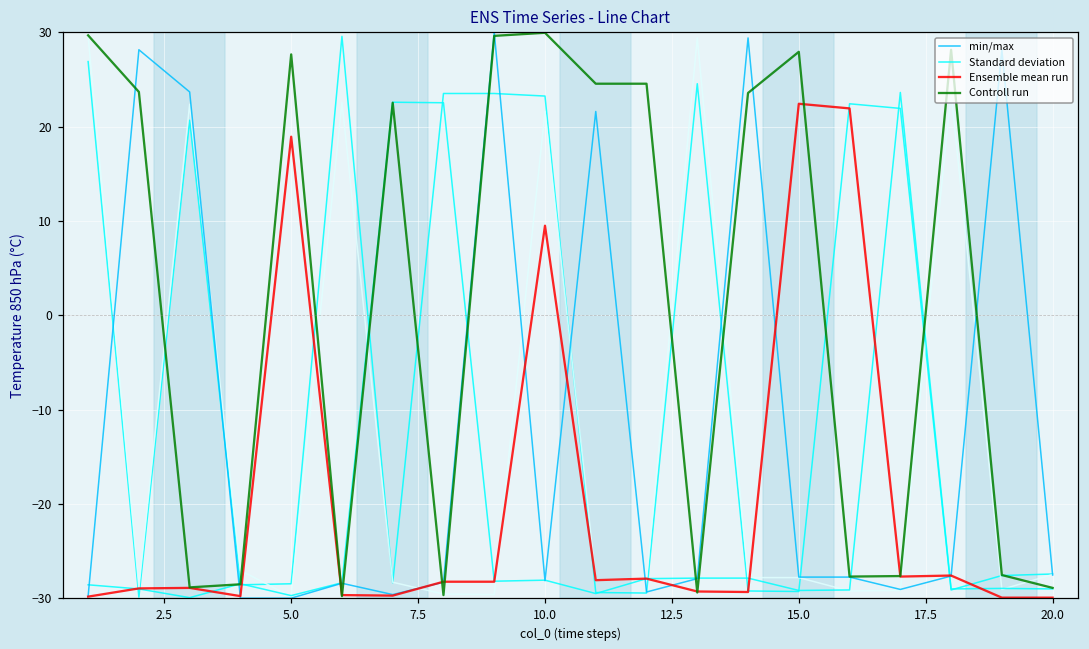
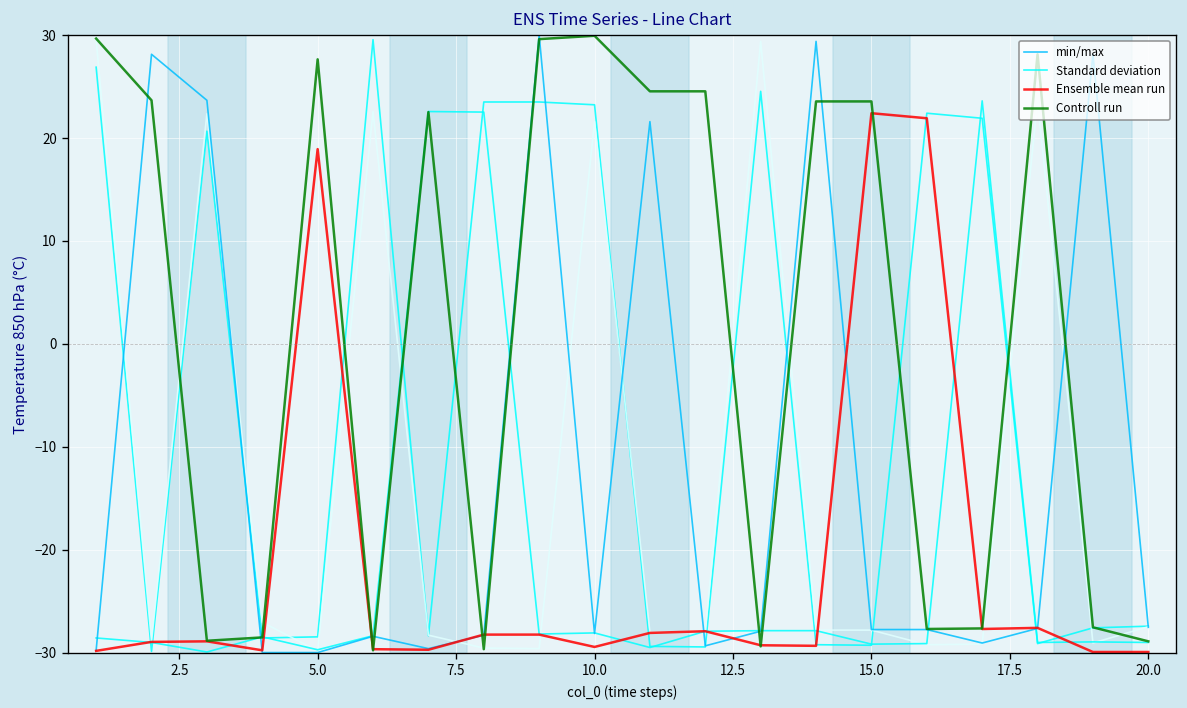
Ensemble mean run, 10.0: 9 -> -29
Controll run, 15.0: 28 -> 24
